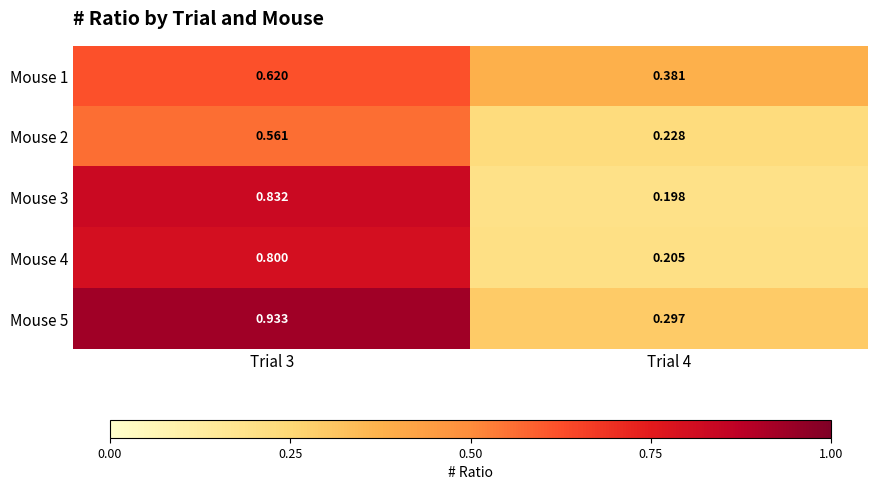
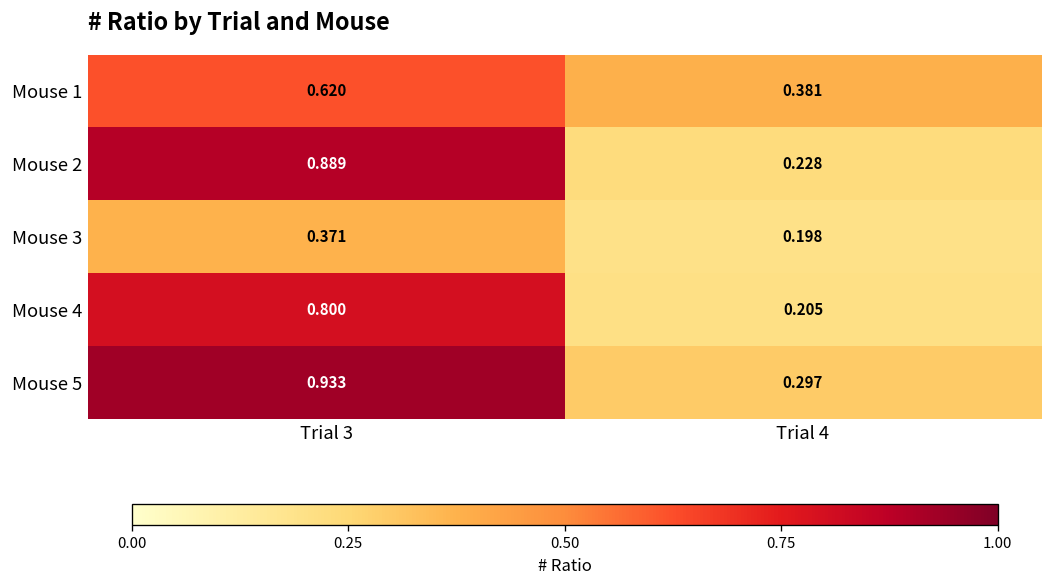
Mouse 2, Trial 3: 0.561 -> 0.889
Mouse 3, Trial 3: 0.832 -> 0.371
